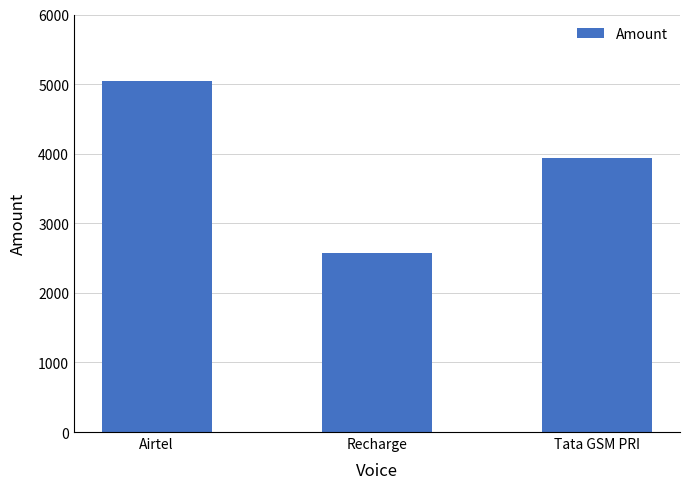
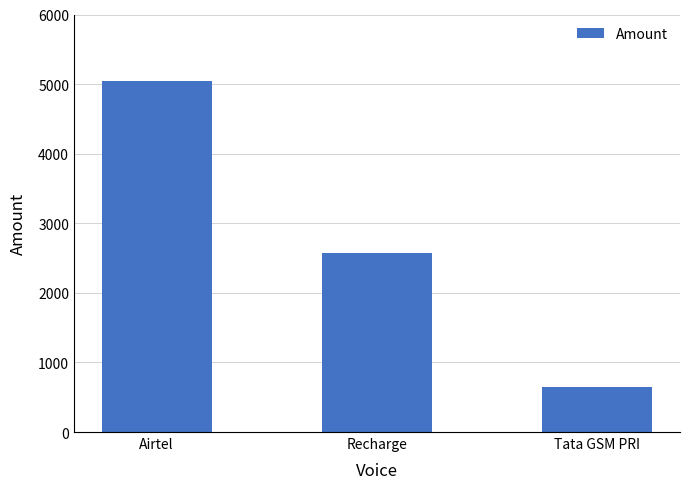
Tata GSM PRI: 3900 -> 700
